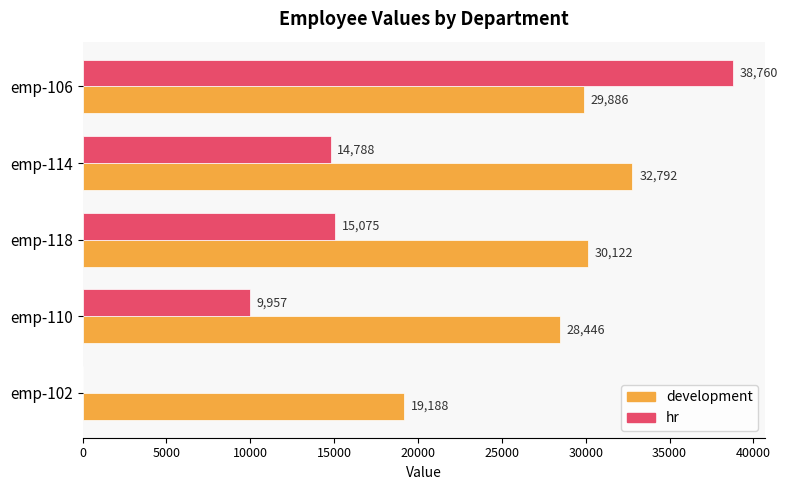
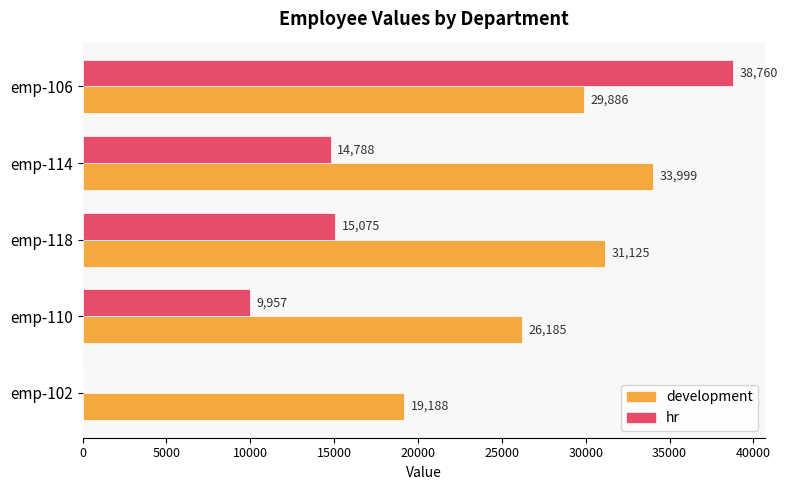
development, emp-114: 32,792 -> 33,999
development, emp-118: 30,122 -> 31,125
development, emp-110: 28,446 -> 26,185
